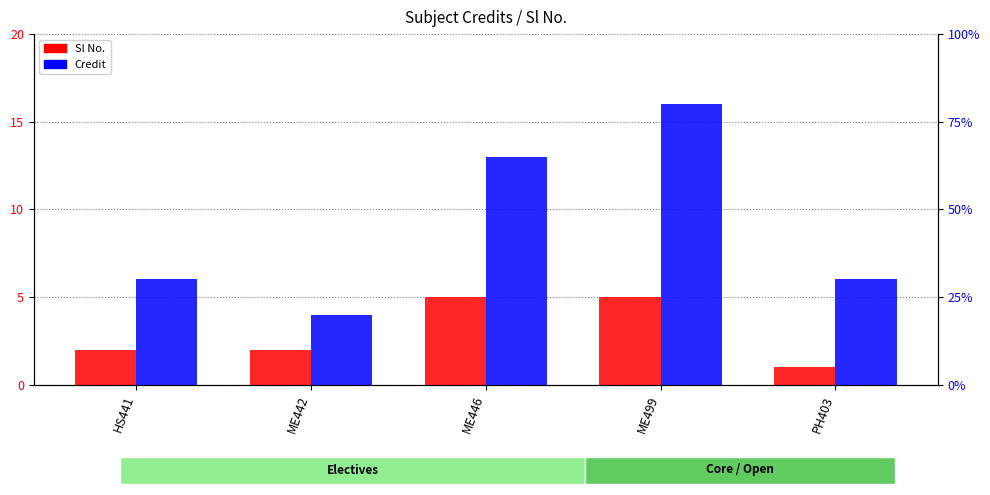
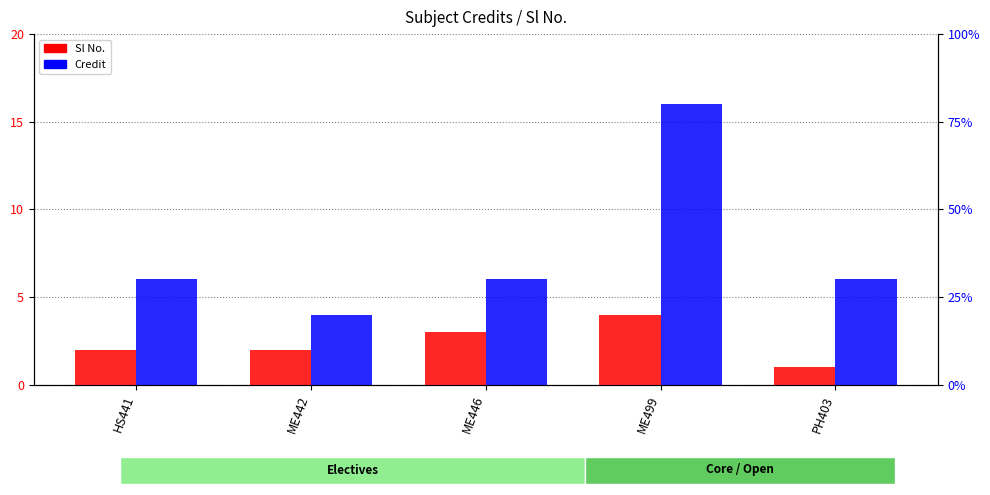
Sl No., ME446: 5 -> 3
Credit, ME446: 13 -> 6
Sl No., ME499: 5 -> 4
